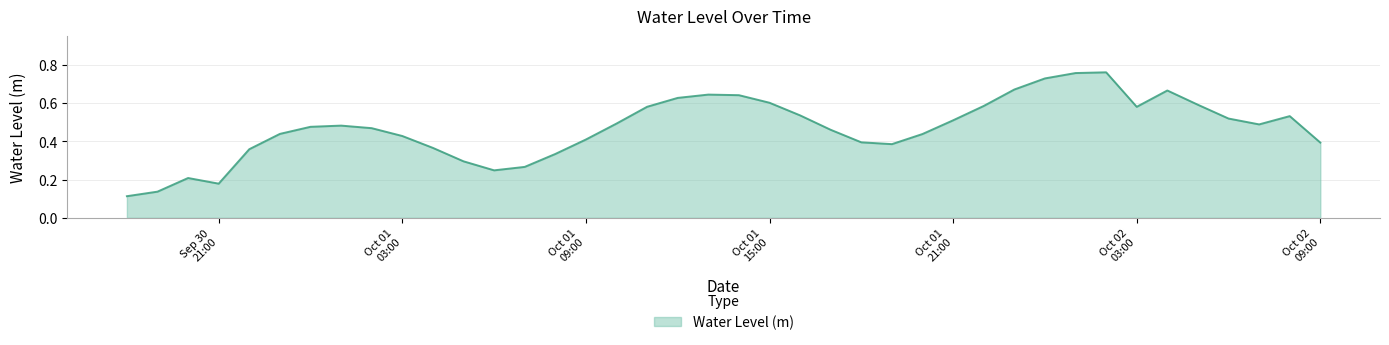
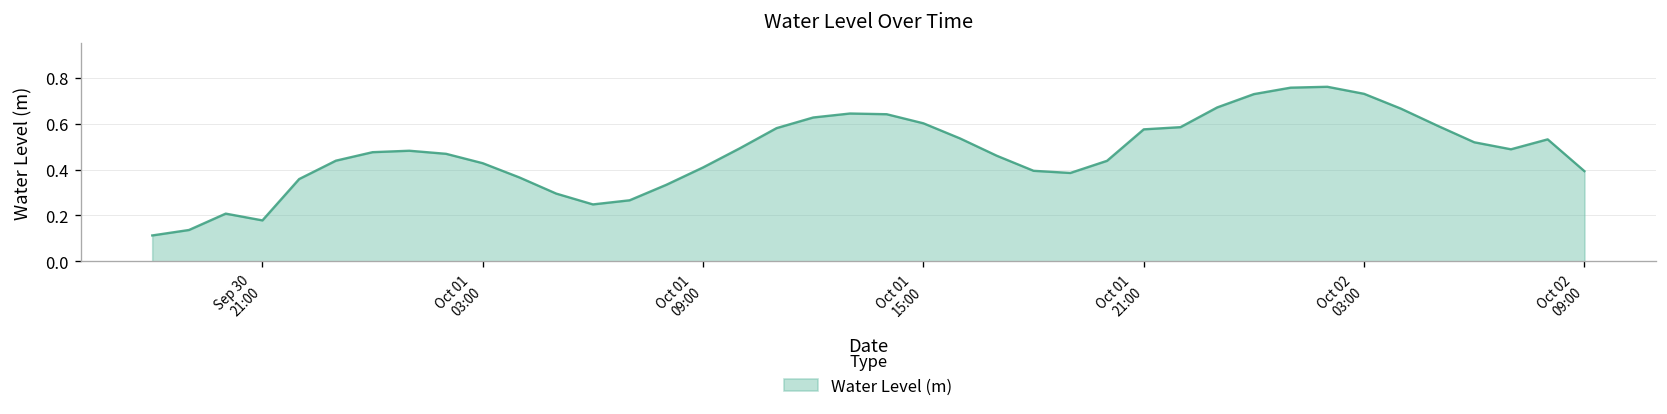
Oct 01 21:00: 0.51 -> 0.58
Oct 02 03:00: 0.58 -> 0.73
